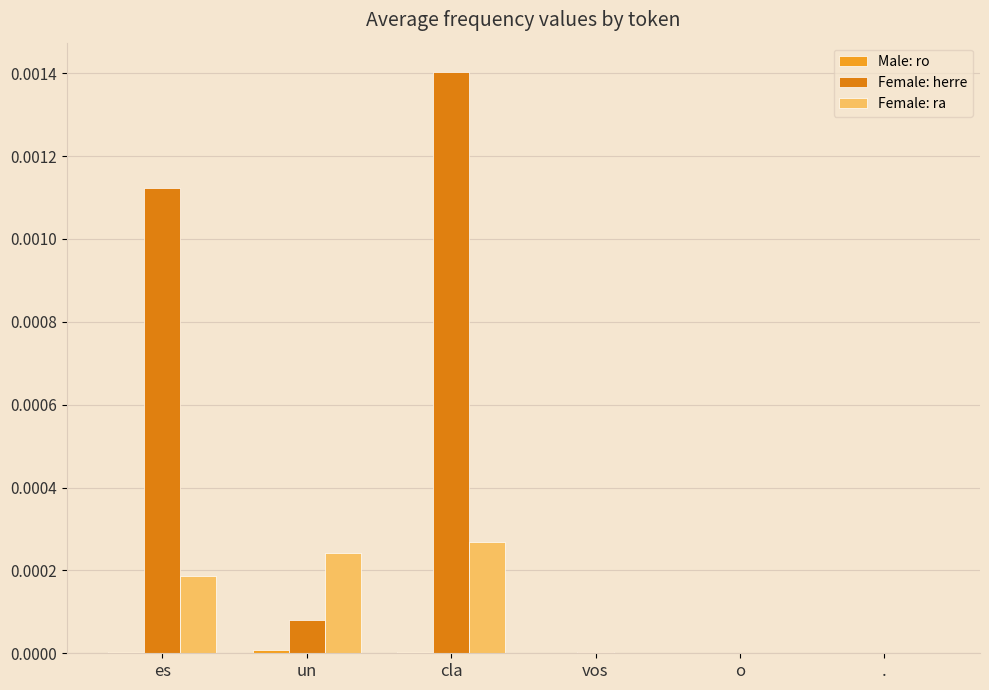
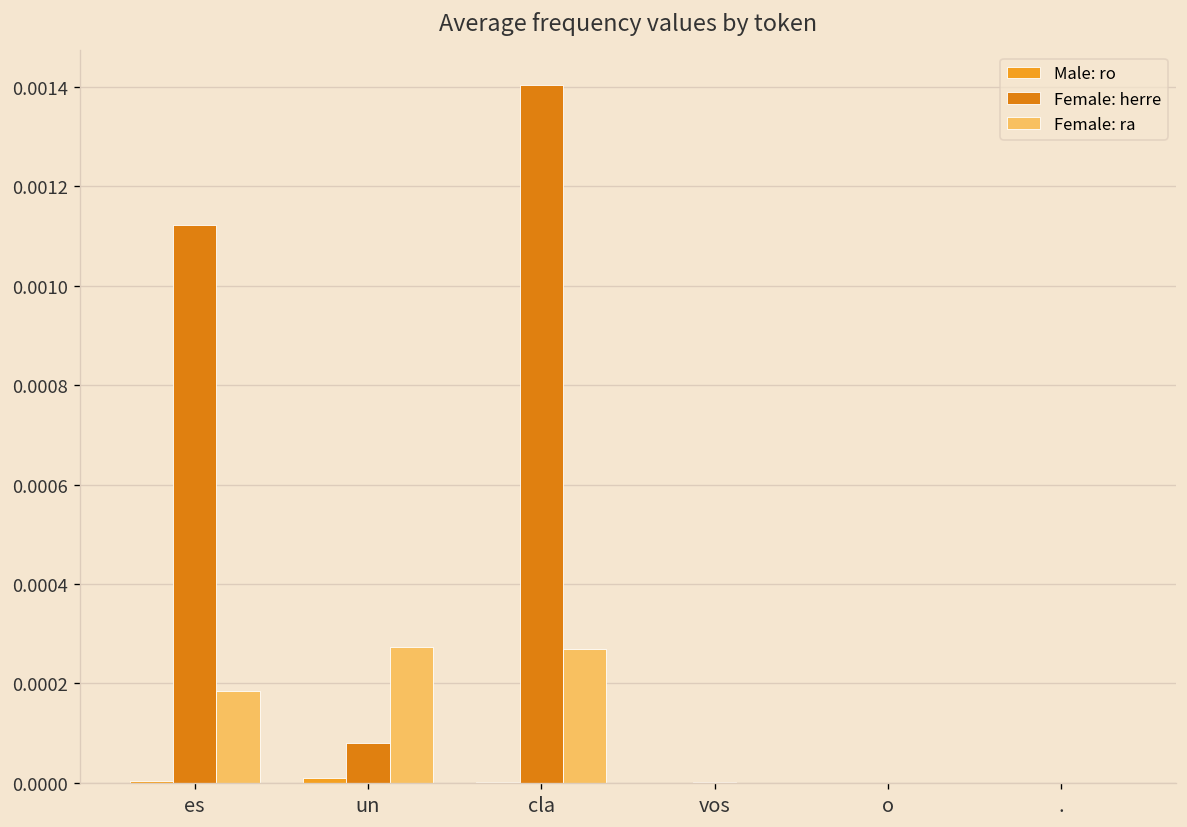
Female: ra, un: 0.00024 -> 0.00027
